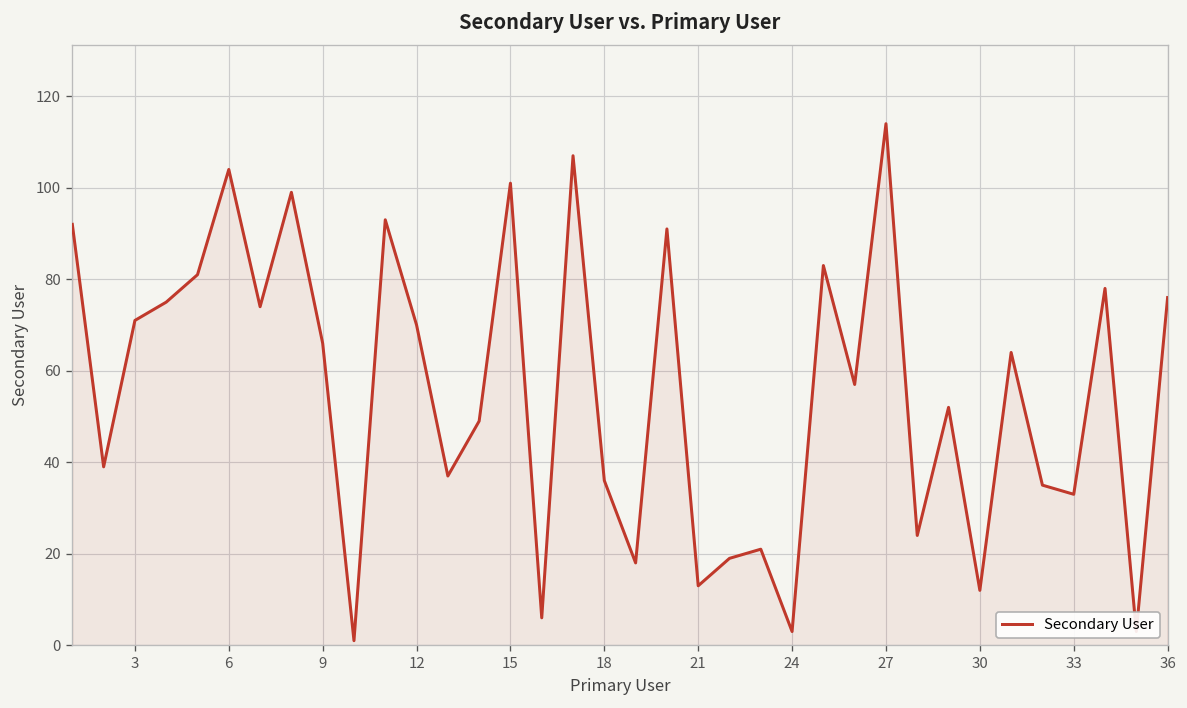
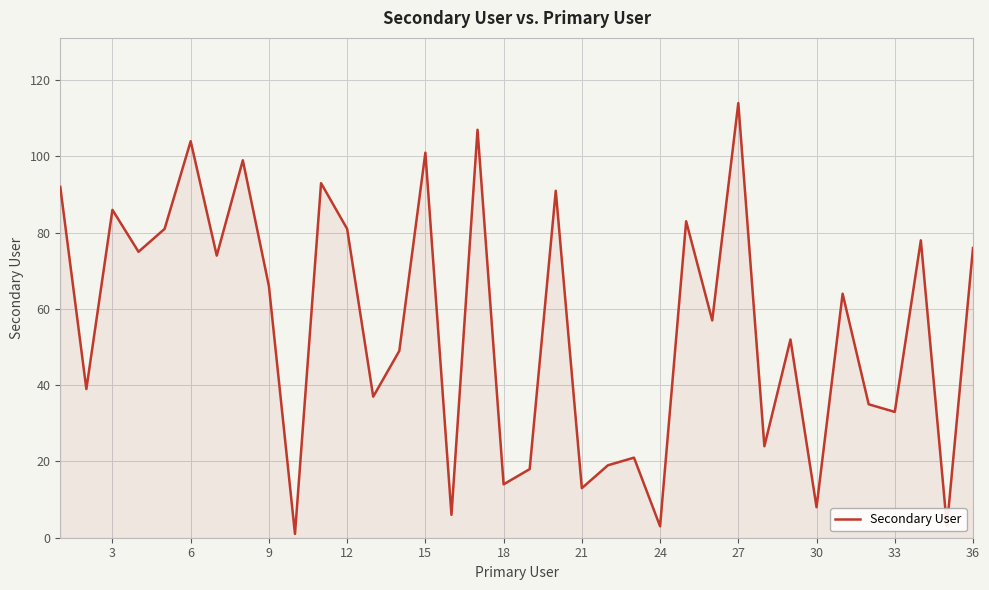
3: 71 -> 86
12: 70 -> 81
18: 36 -> 14
30: 12 -> 8
